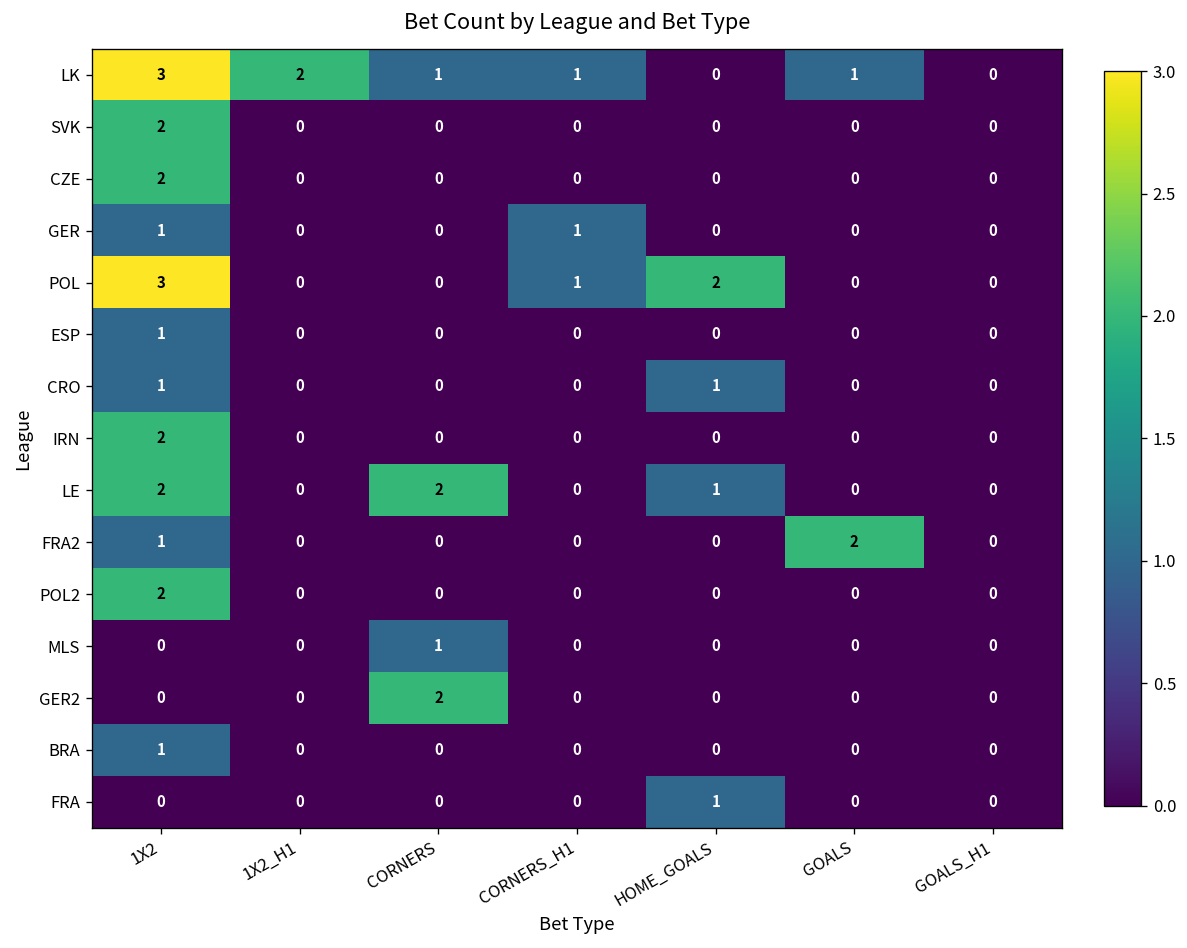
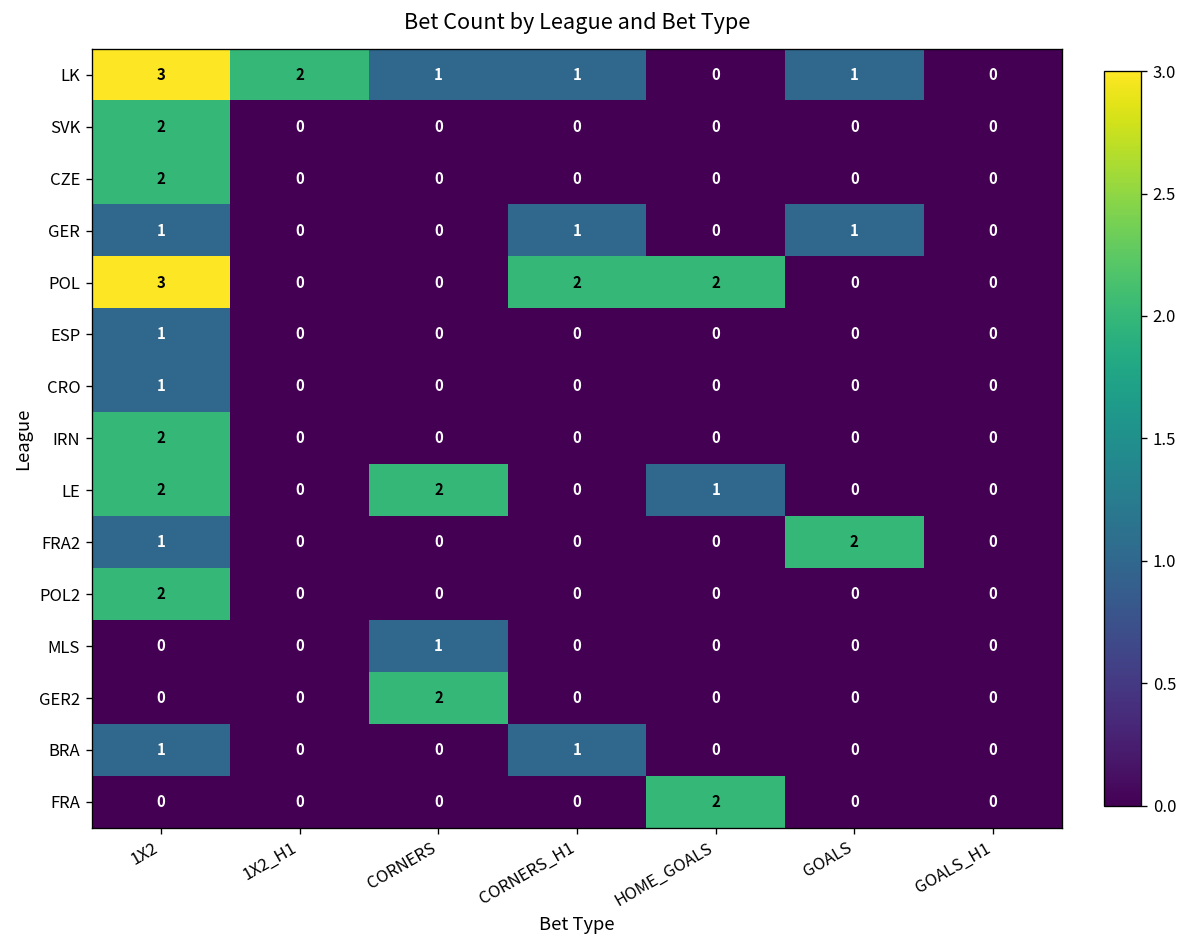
GER, GOALS: 0 -> 1
POL, CORNERS_H1: 1 -> 2
CRO, HOME_GOALS: 1 -> 0
BRA, CORNERS_H1: 0 -> 1
FRA, HOME_GOALS: 1 -> 2
